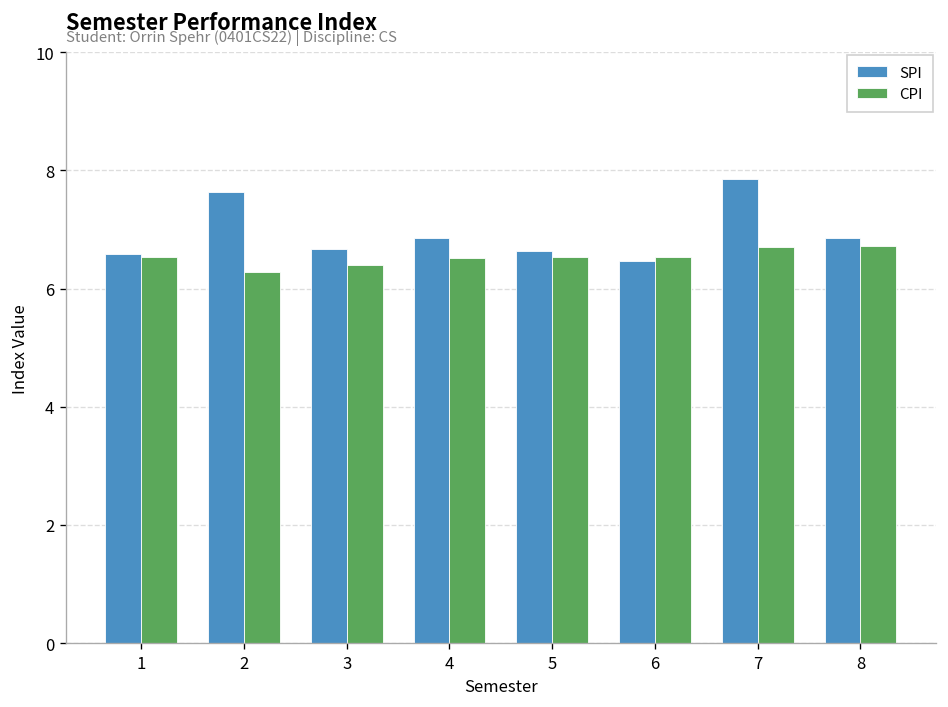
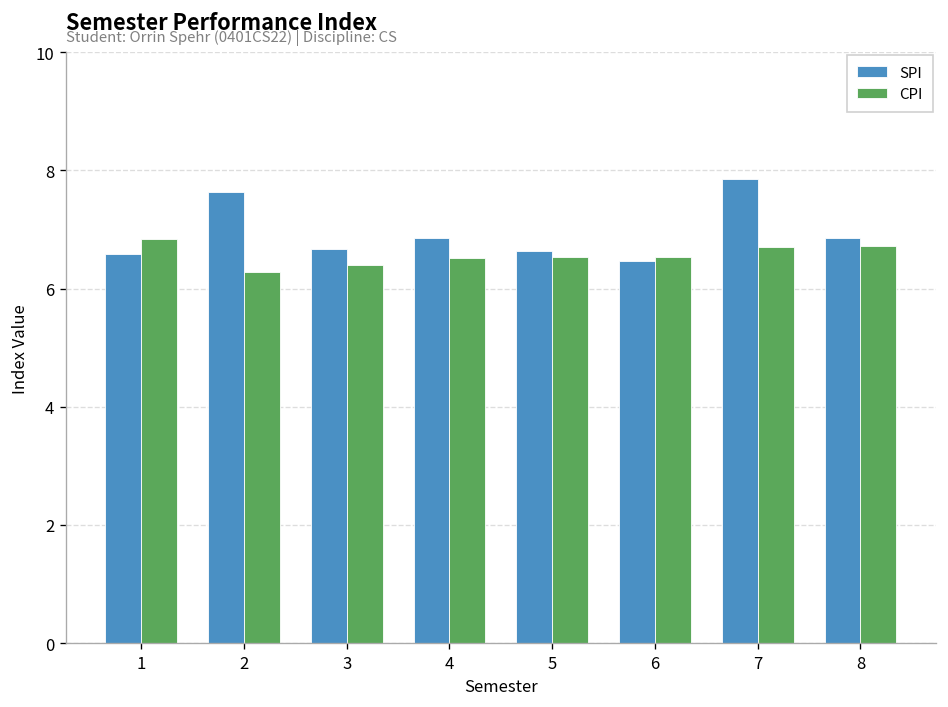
CPI, 1: 6.5 -> 6.8
